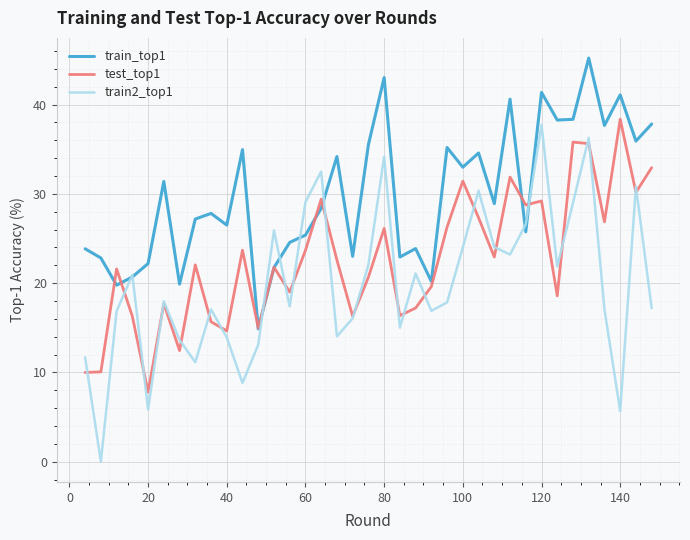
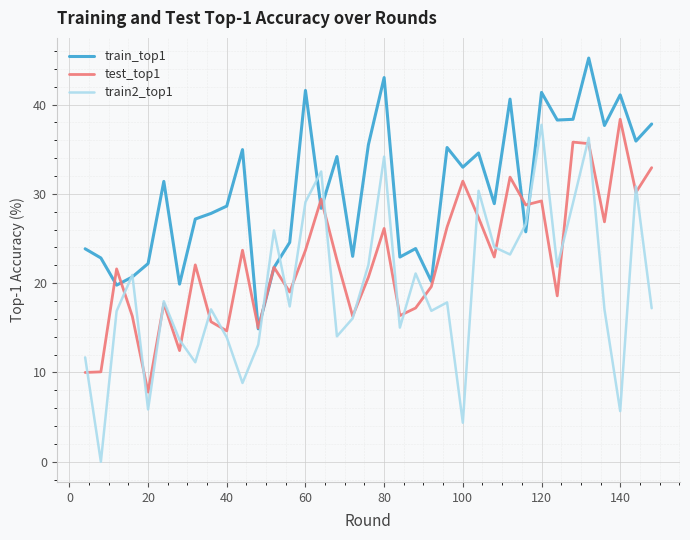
train_top1, 40: 27 -> 29
train_top1, 60: 25 -> 42
train2_top1, 100: 24 -> 4
